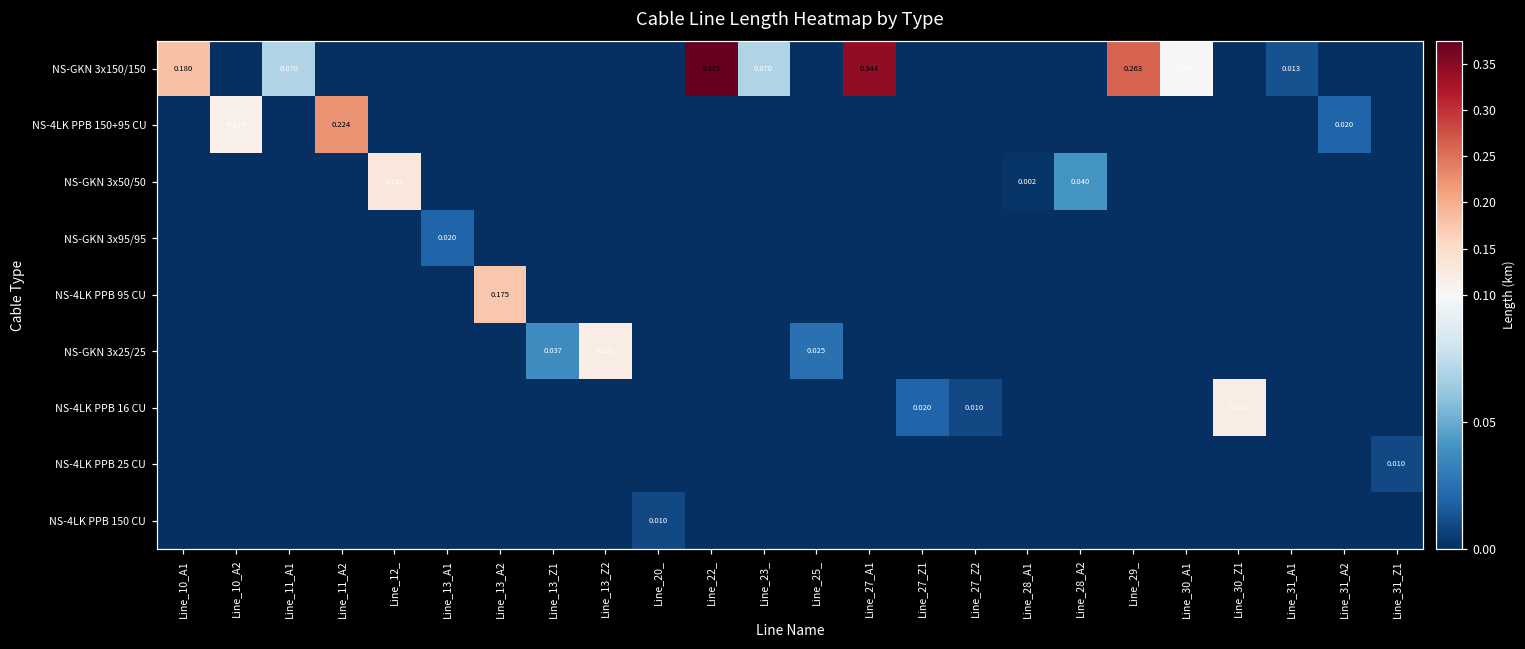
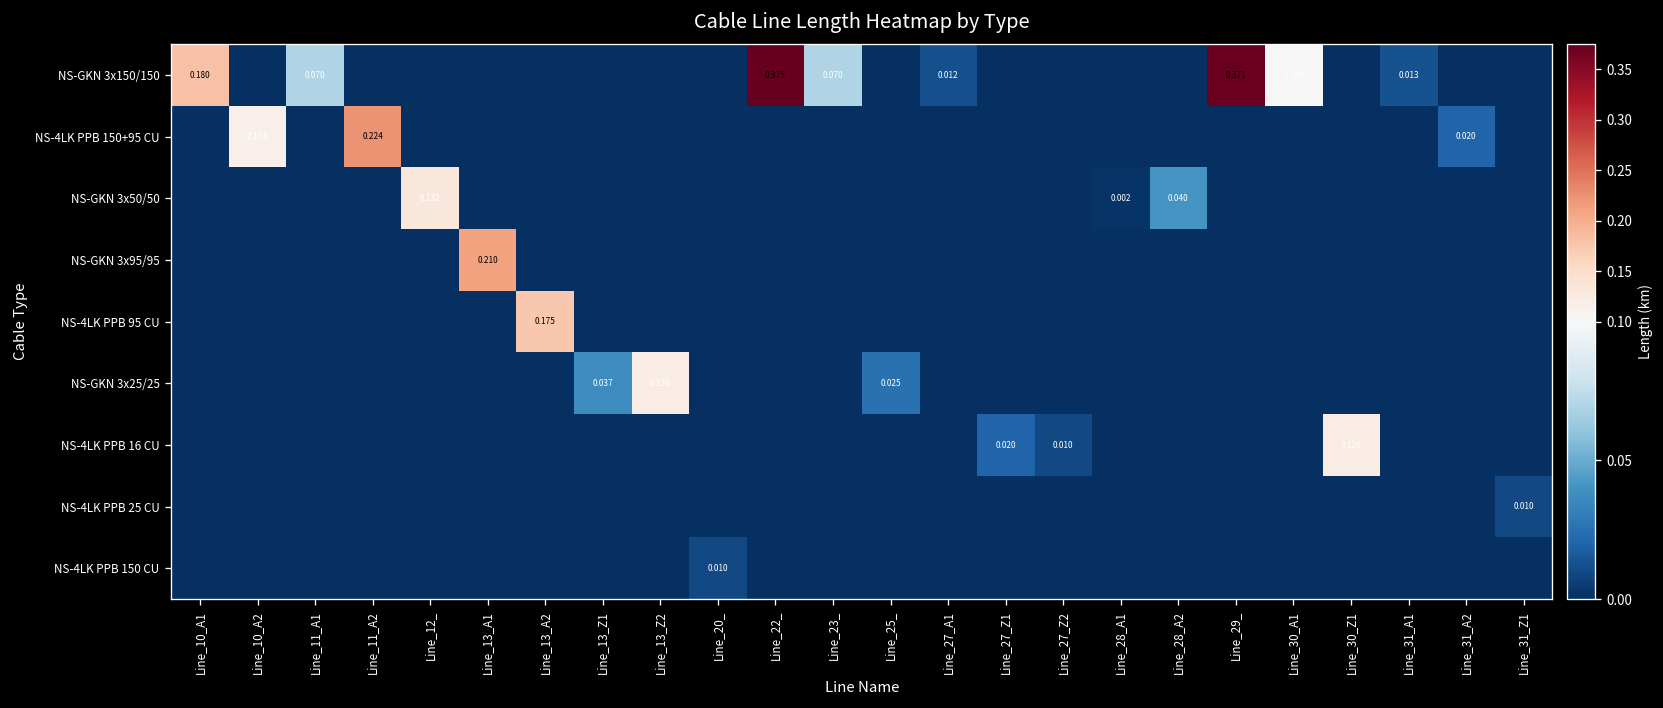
NS-GKN 3x150/150, Line_27_A1: 0.344 -> 0.012
NS-GKN 3x150/150, Line_29_: 0.263 -> 0.371
NS-GKN 3x95/95, Line_13_A1: 0.020 -> 0.210
